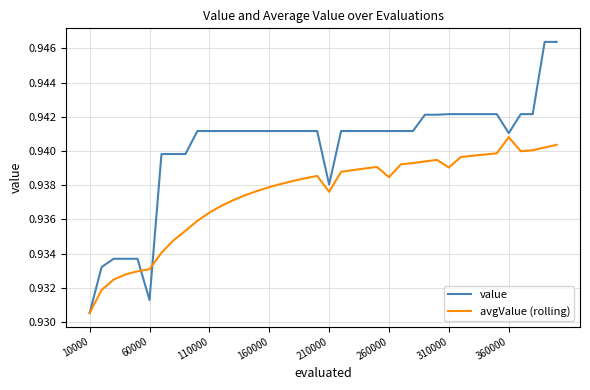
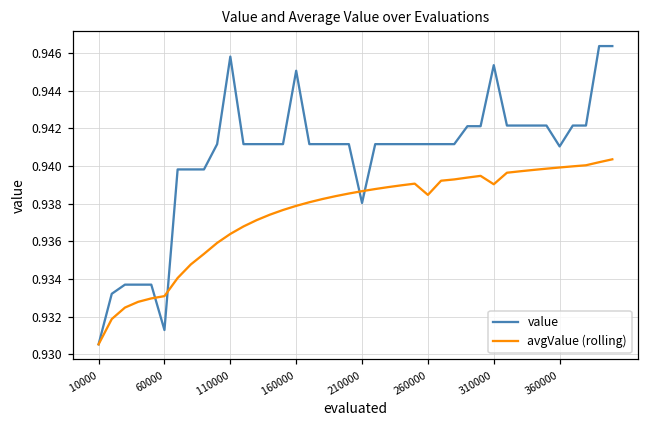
value, 110000: 0.9412 -> 0.9458
value, 160000: 0.9412 -> 0.9451
avgValue (rolling), 210000: 0.9376 -> 0.9387
value, 310000: 0.9422 -> 0.9454
avgValue (rolling), 360000: 0.9408 -> 0.9399
